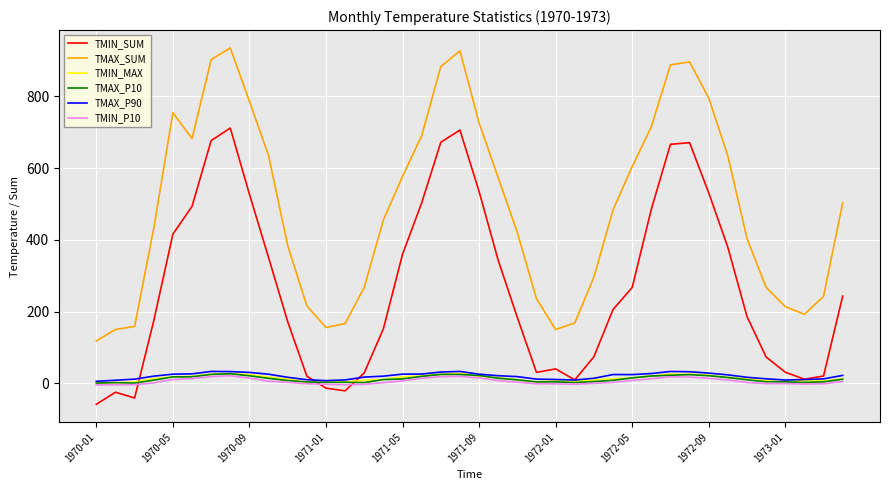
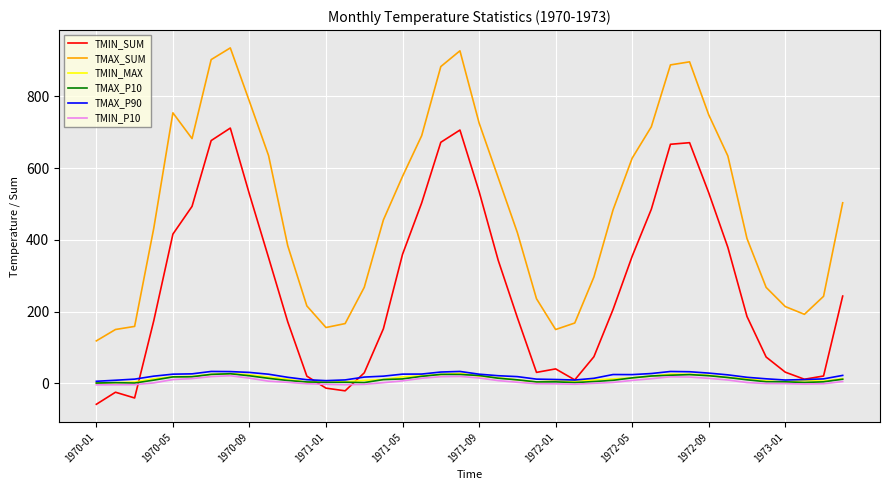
TMIN_SUM, 1972-05: 270 -> 350
TMAX_SUM, 1972-05: 600 -> 630
TMAX_SUM, 1972-09: 800 -> 750
